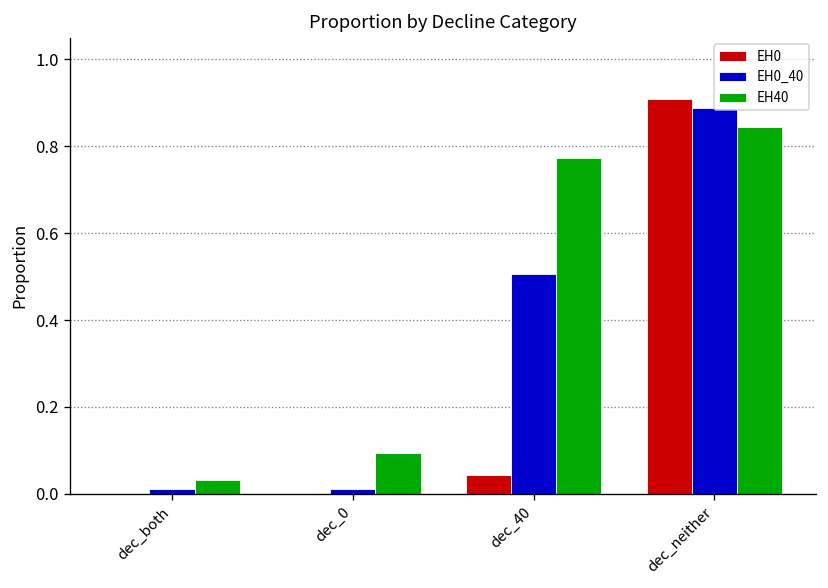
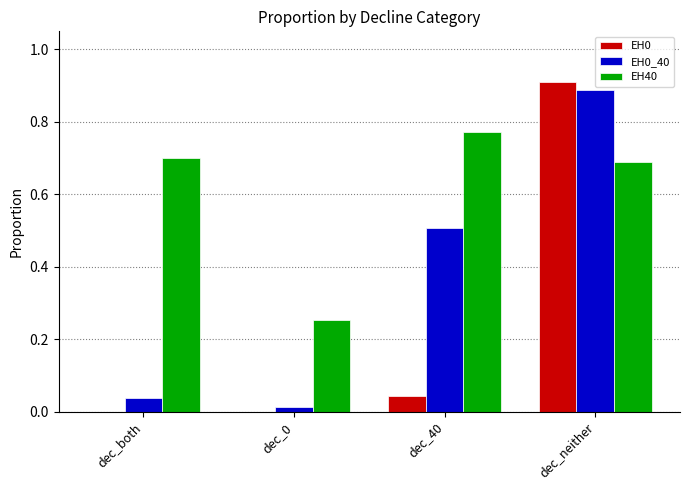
EH0_40, dec_both: 0.01 -> 0.04
EH40, dec_both: 0.03 -> 0.70
EH40, dec_0: 0.09 -> 0.25
EH40, dec_neither: 0.84 -> 0.69
